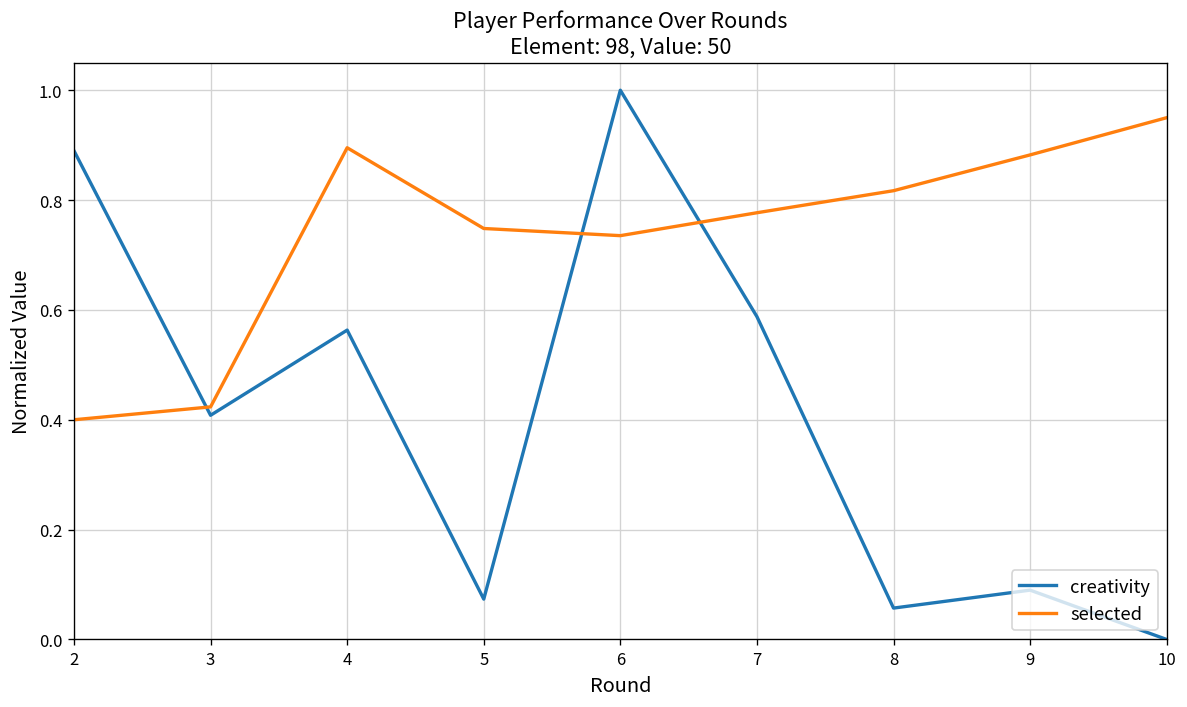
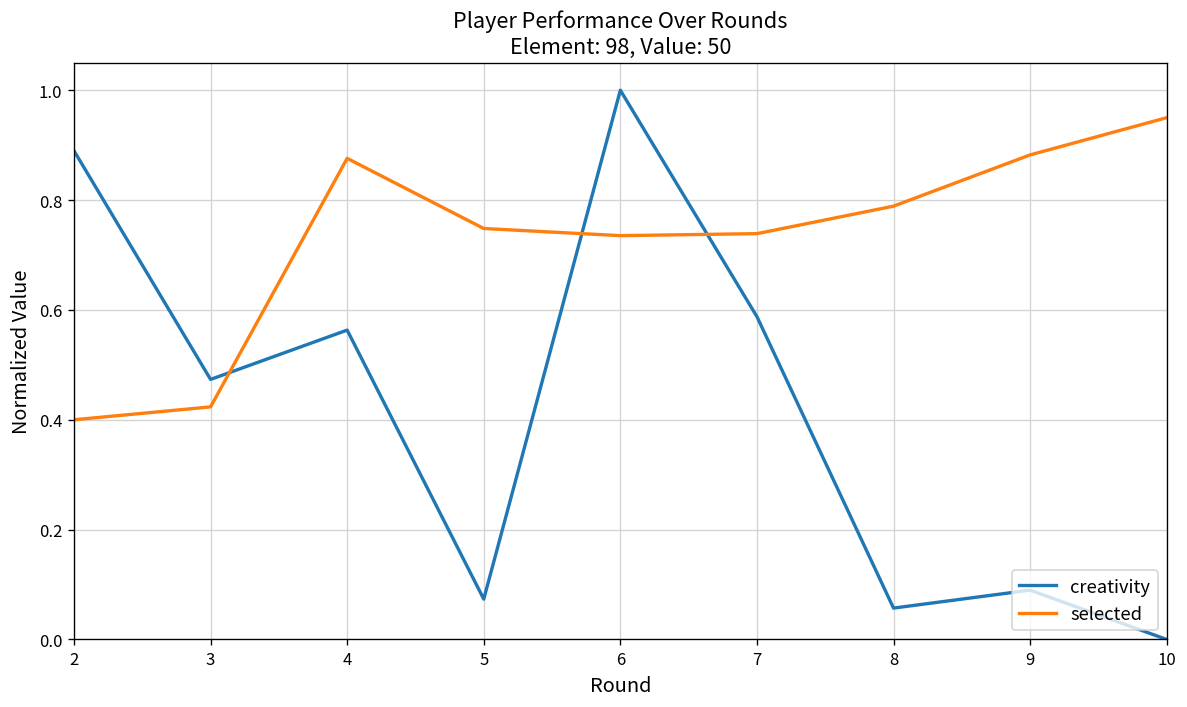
creativity, 3: 0.41 -> 0.47
selected, 4: 0.90 -> 0.88
selected, 7: 0.78 -> 0.74
selected, 8: 0.82 -> 0.79
